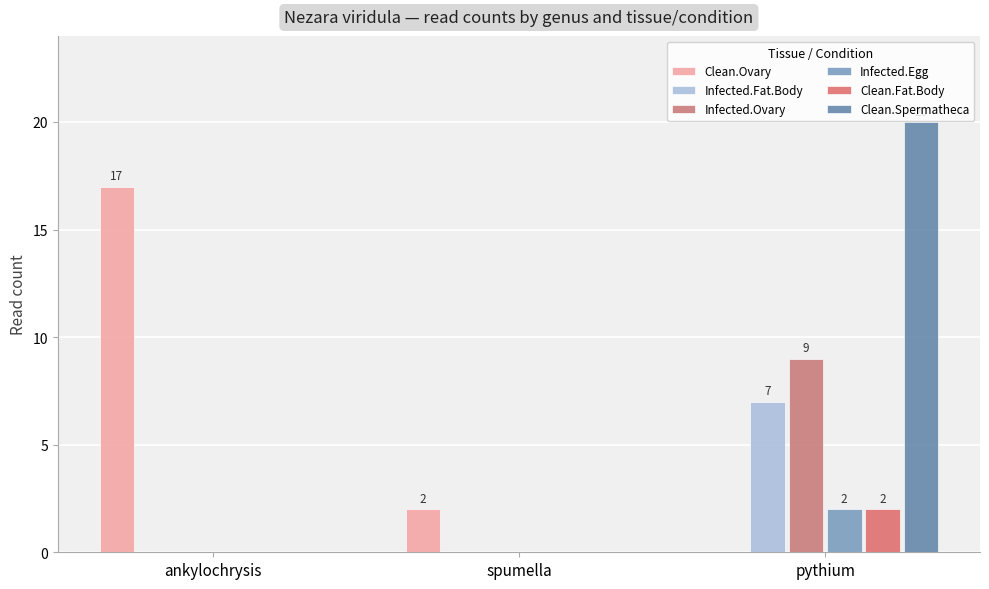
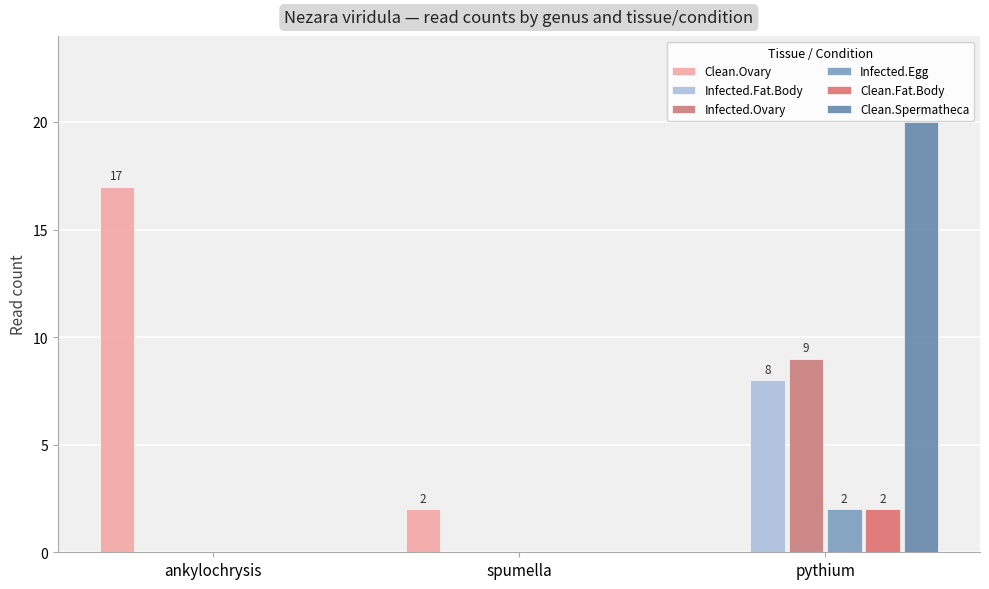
Infected.Fat.Body, pythium: 7 -> 8
